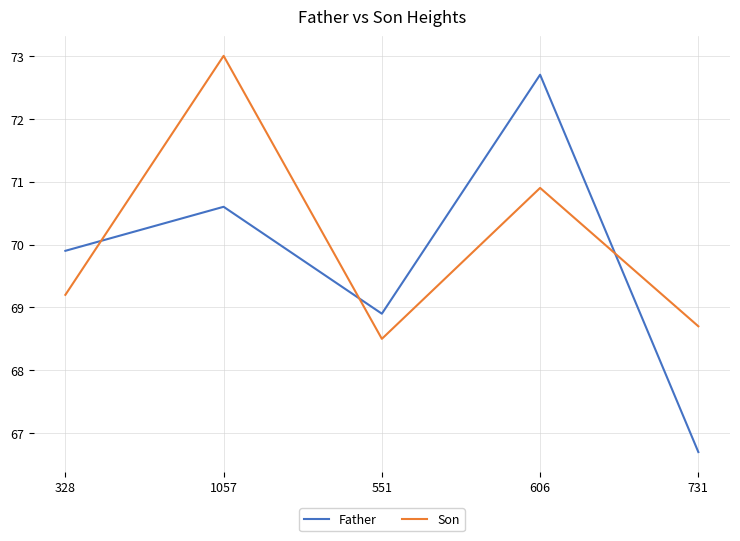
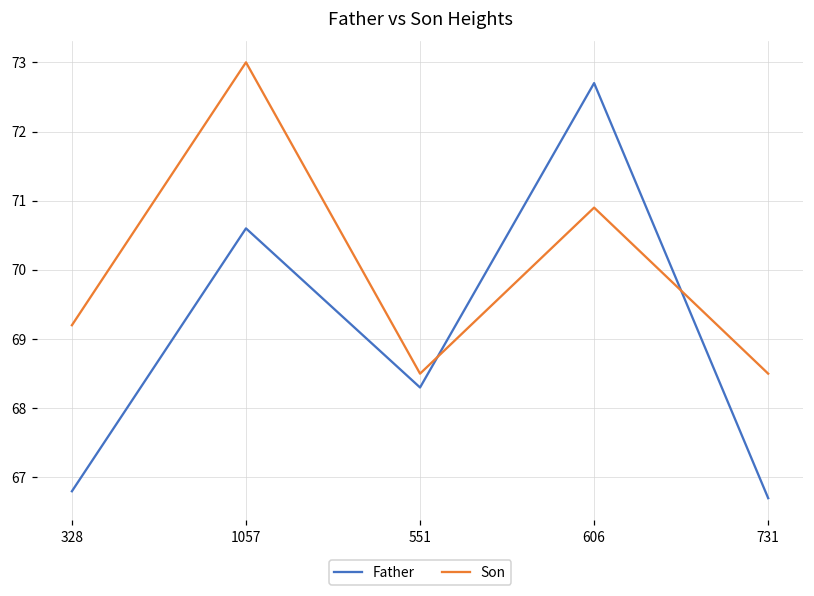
Father, 328: 69.9 -> 66.8
Father, 551: 68.9 -> 68.3
Son, 731: 68.7 -> 68.5
